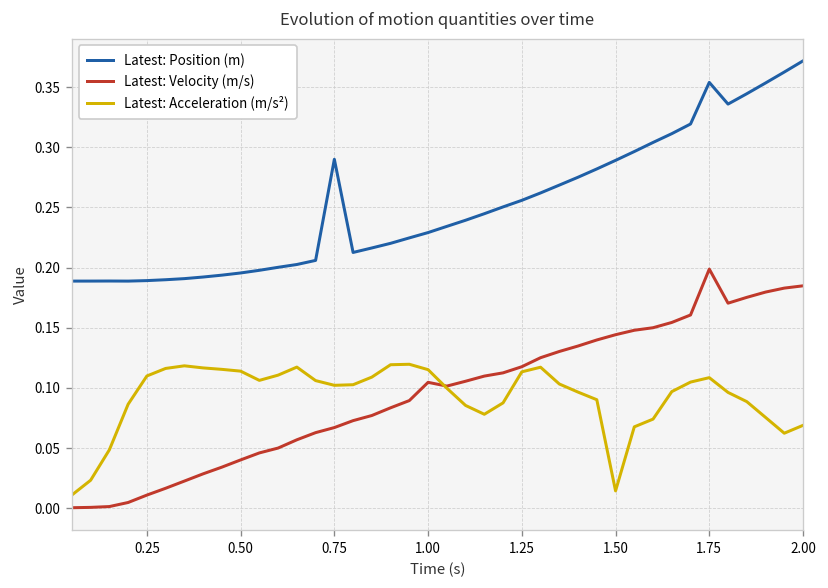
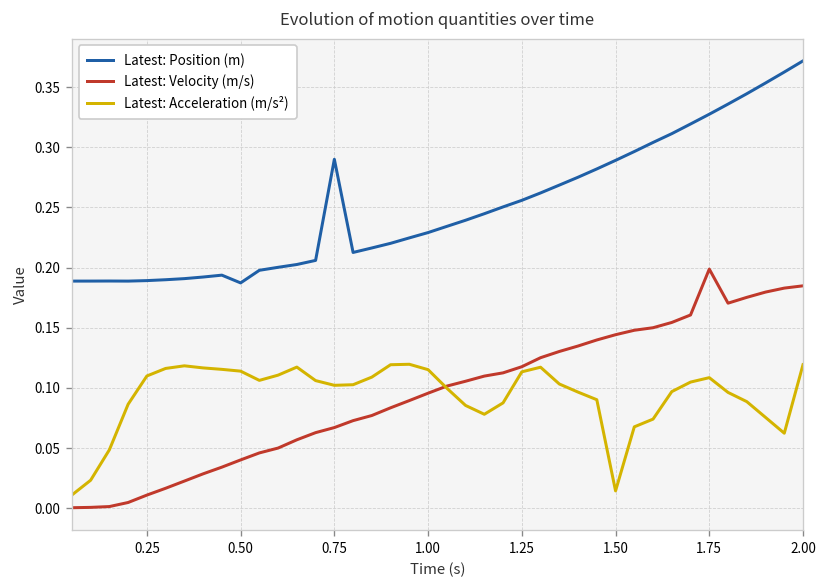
Latest: Position (m), 0.50: 0.195 -> 0.187
Latest: Velocity (m/s), 1.00: 0.105 -> 0.096
Latest: Position (m), 1.75: 0.354 -> 0.327
Latest: Acceleration (m/s²), 2.00: 0.069 -> 0.119
